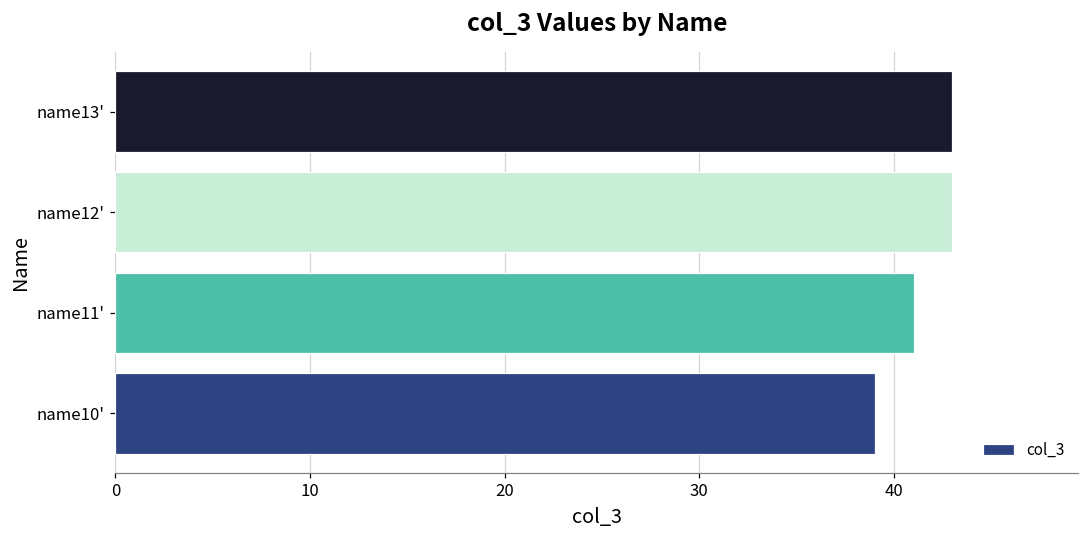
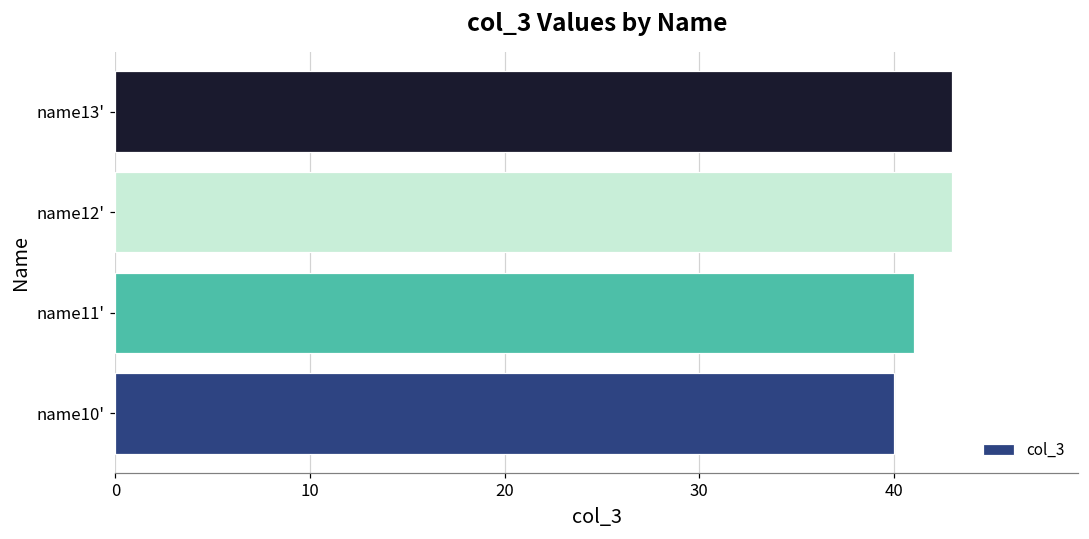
name10': 39 -> 40
